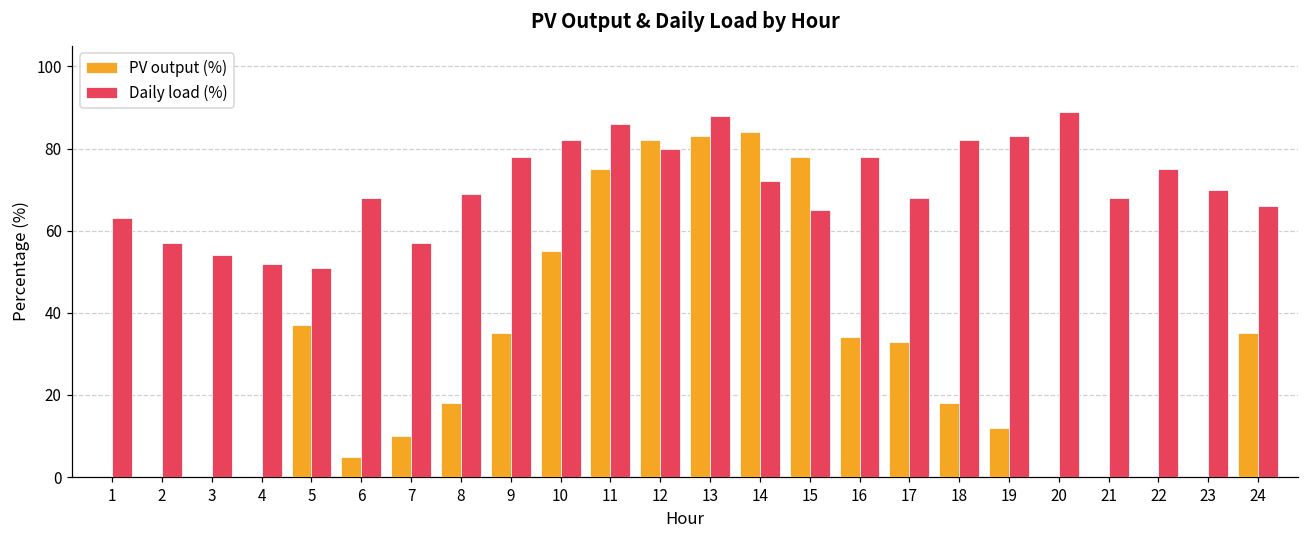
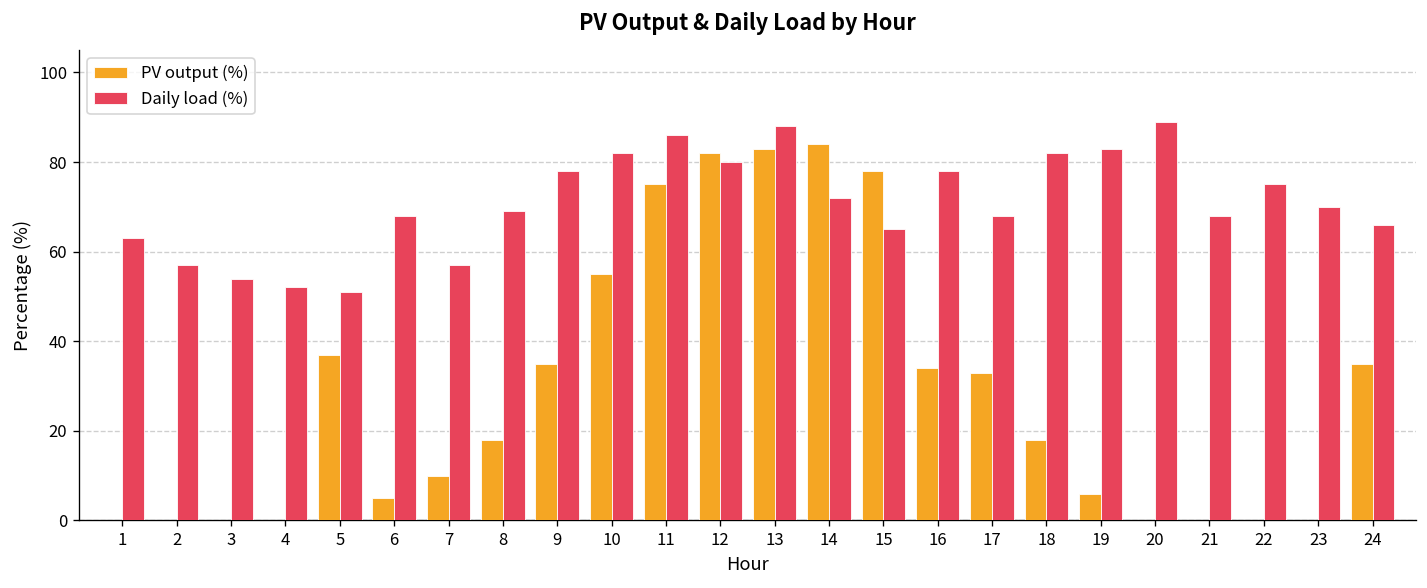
PV output (%), 19: 12 -> 6
